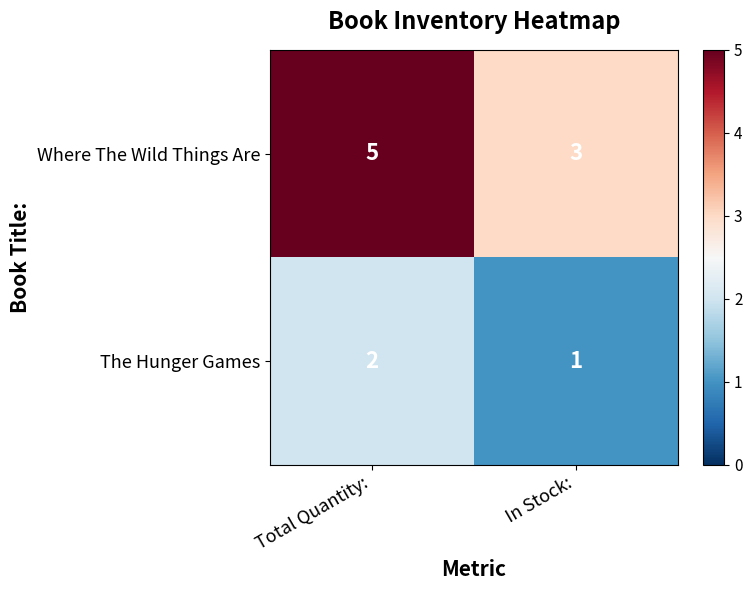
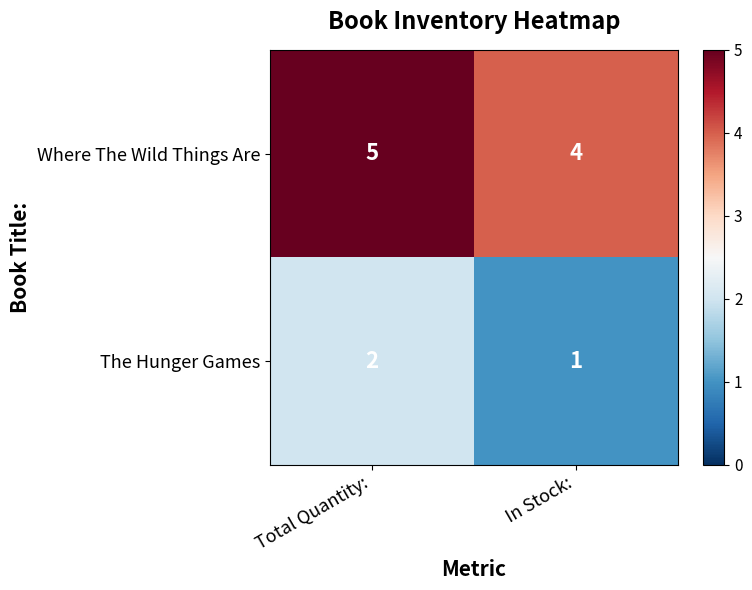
Where The Wild Things Are, In Stock:: 3 -> 4
